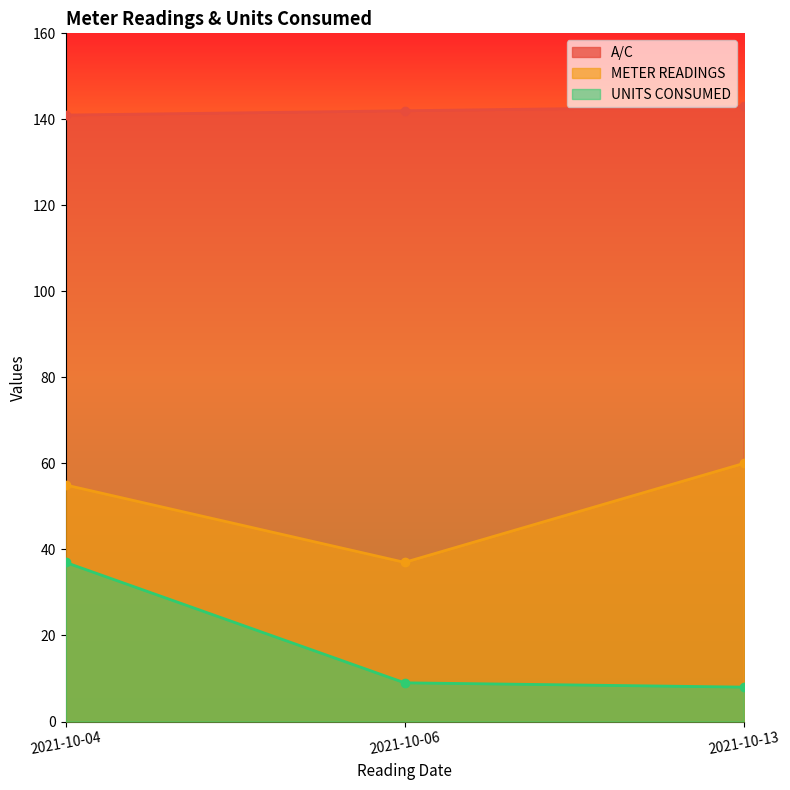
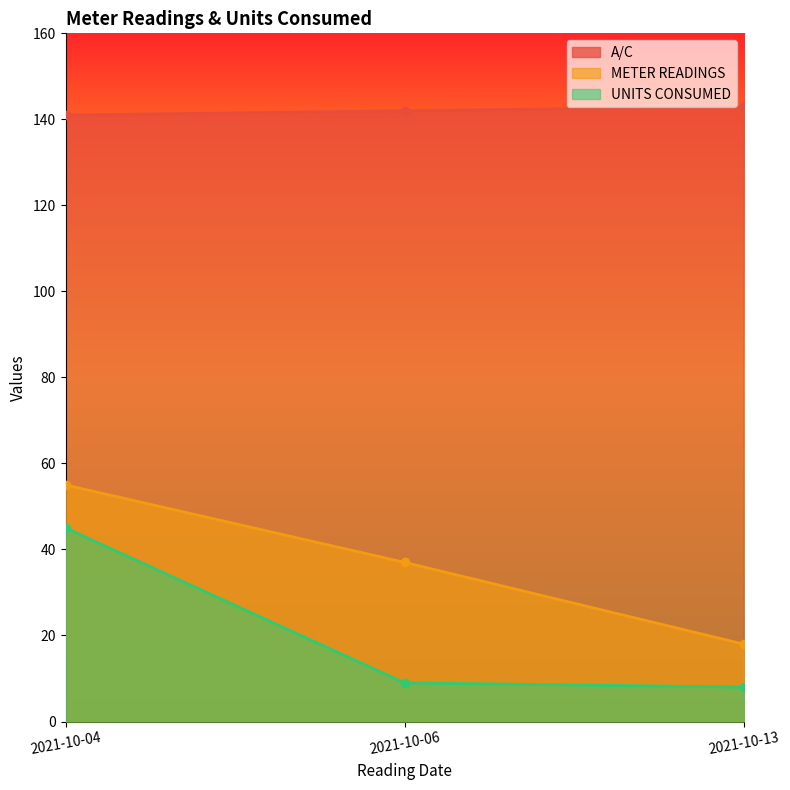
UNITS CONSUMED, 2021-10-04: 37 -> 45
METER READINGS, 2021-10-13: 60 -> 18
